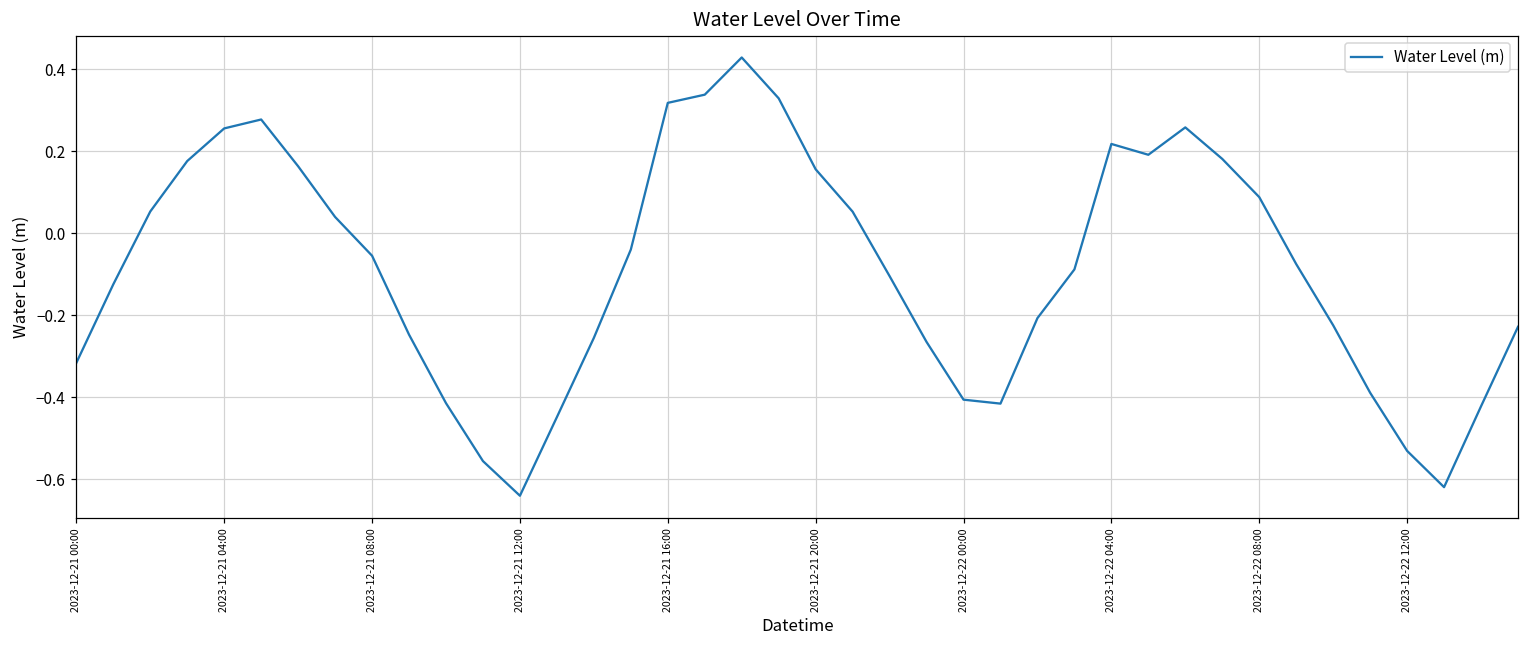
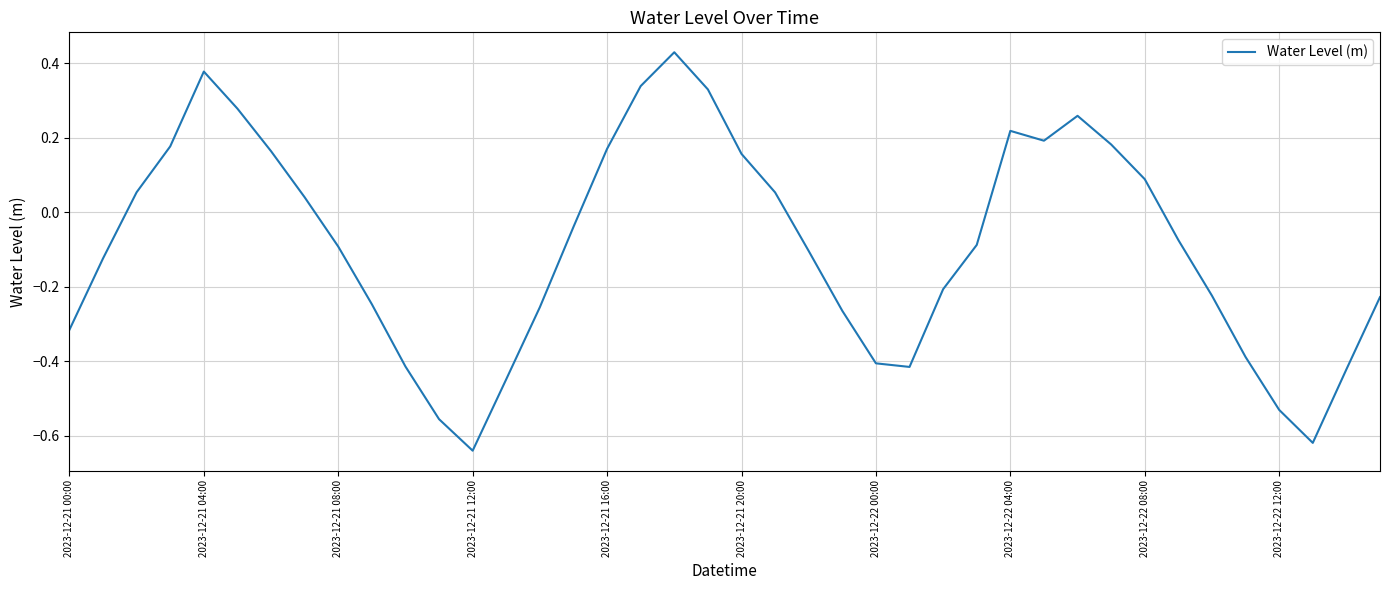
2023-12-21 04:00: 0.26 -> 0.38
2023-12-21 08:00: -0.05 -> -0.09
2023-12-21 16:00: 0.32 -> 0.17
